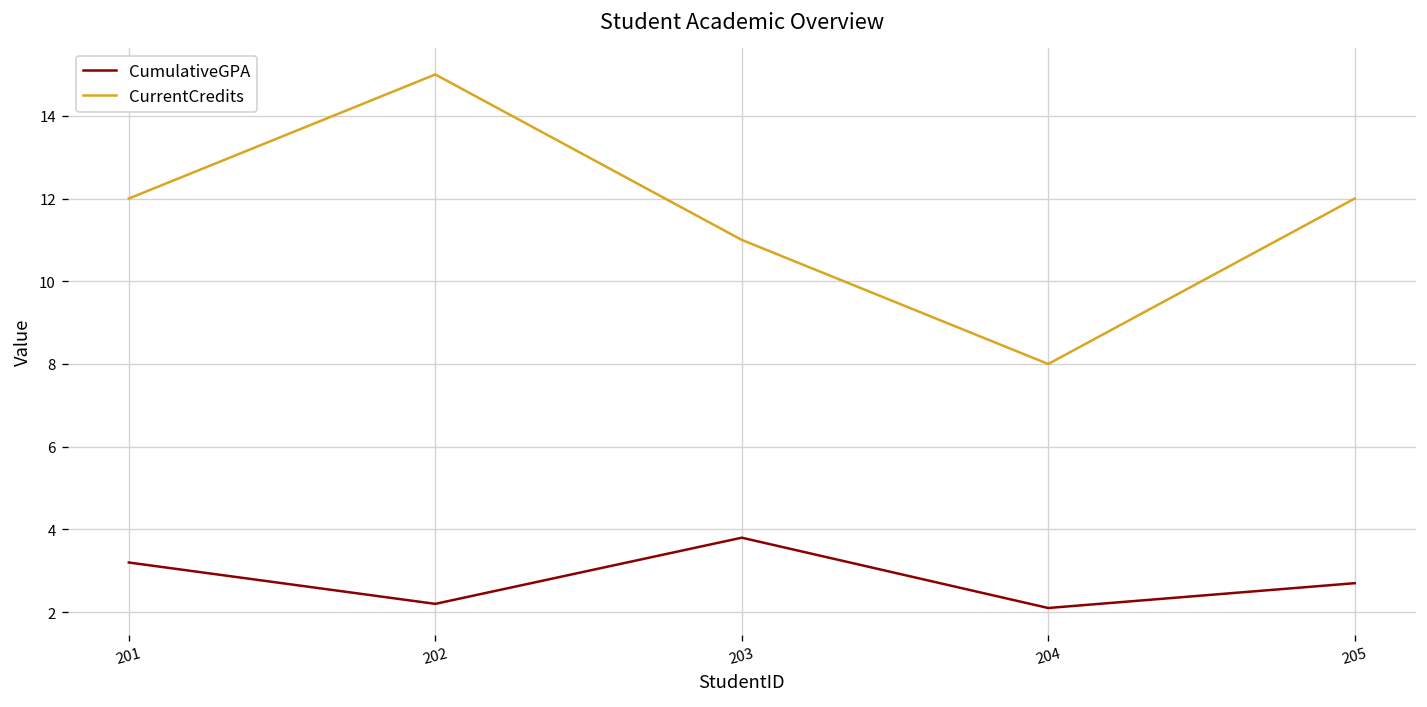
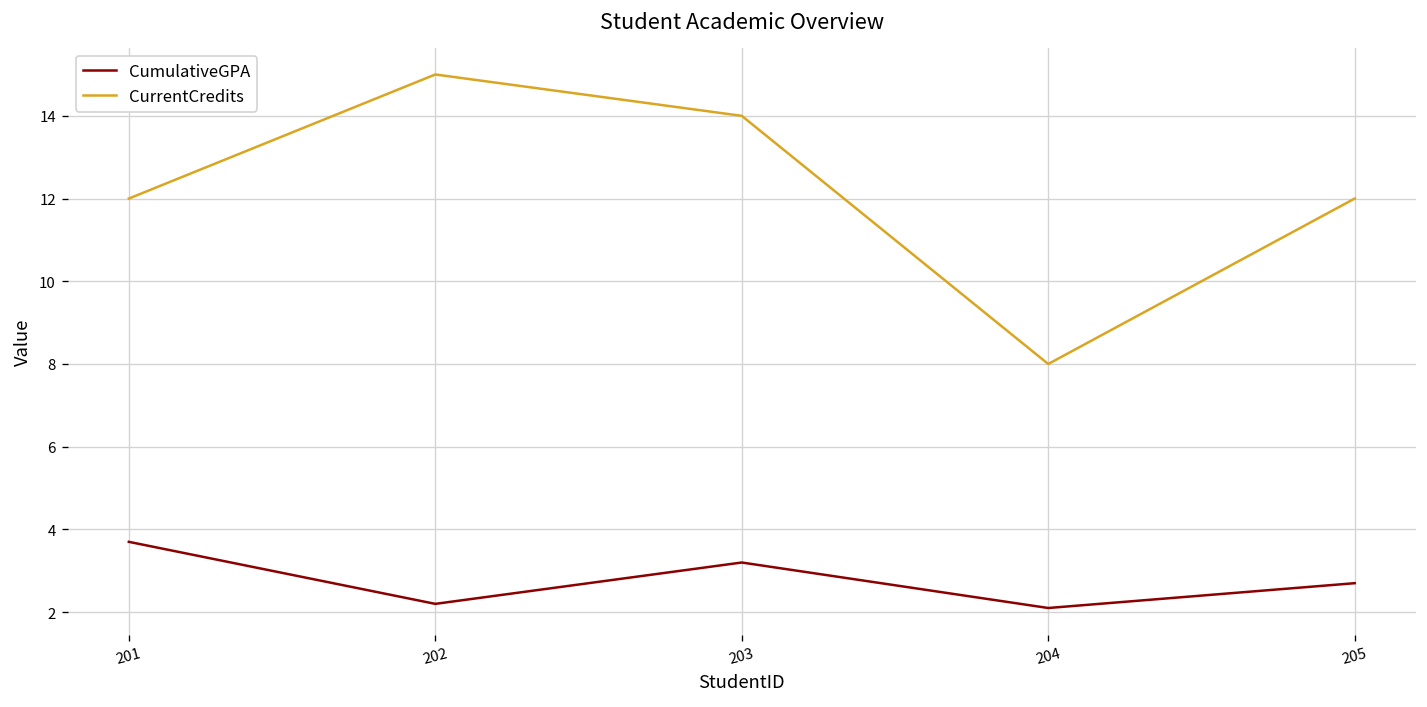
CumulativeGPA, 201: 3.2 -> 3.7
CumulativeGPA, 203: 3.8 -> 3.2
CurrentCredits, 203: 11 -> 14
